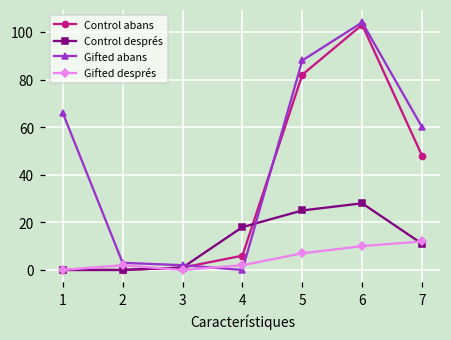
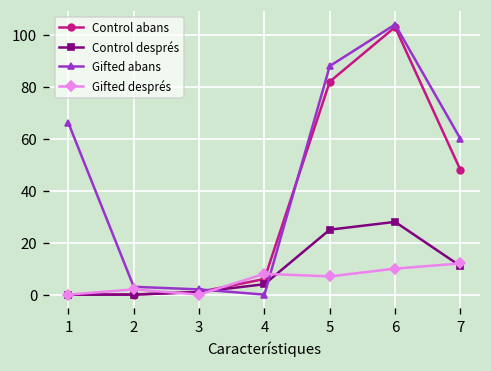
Control després, 4: 18 -> 4
Gifted després, 4: 2 -> 8
